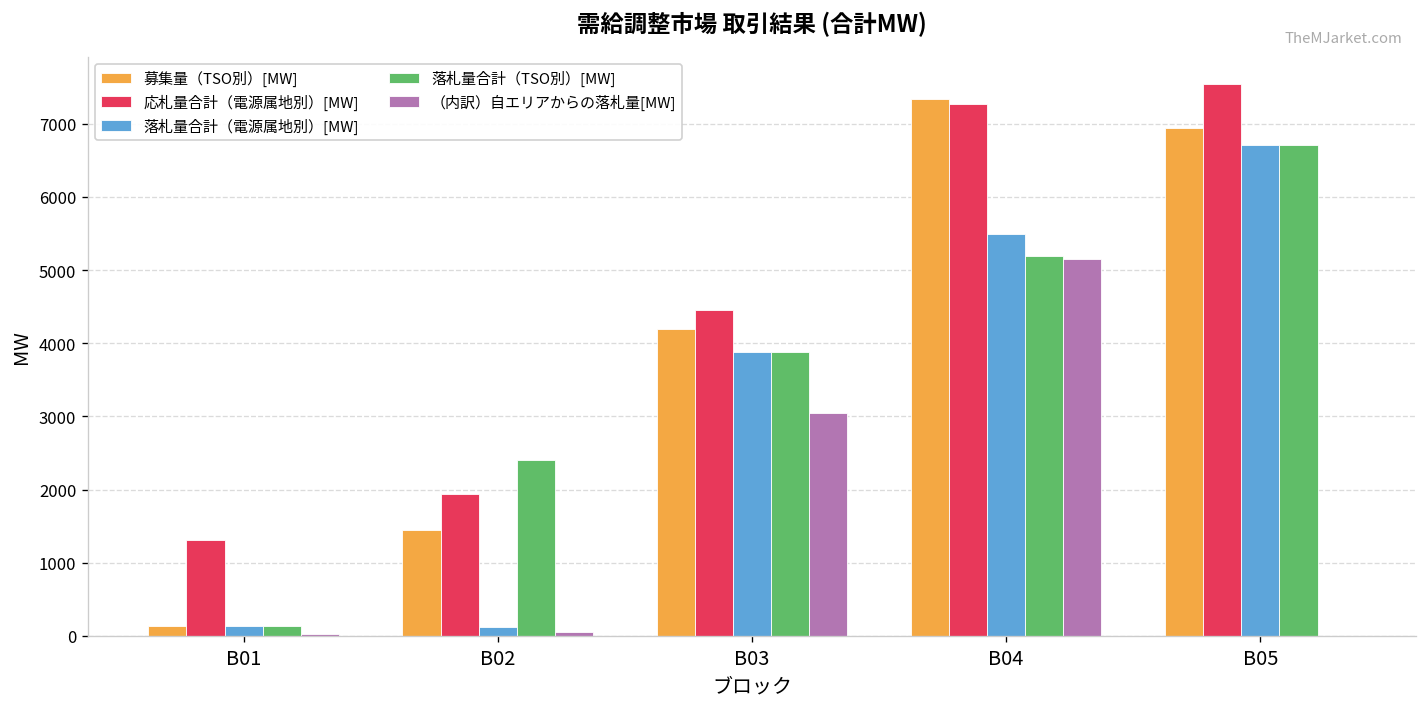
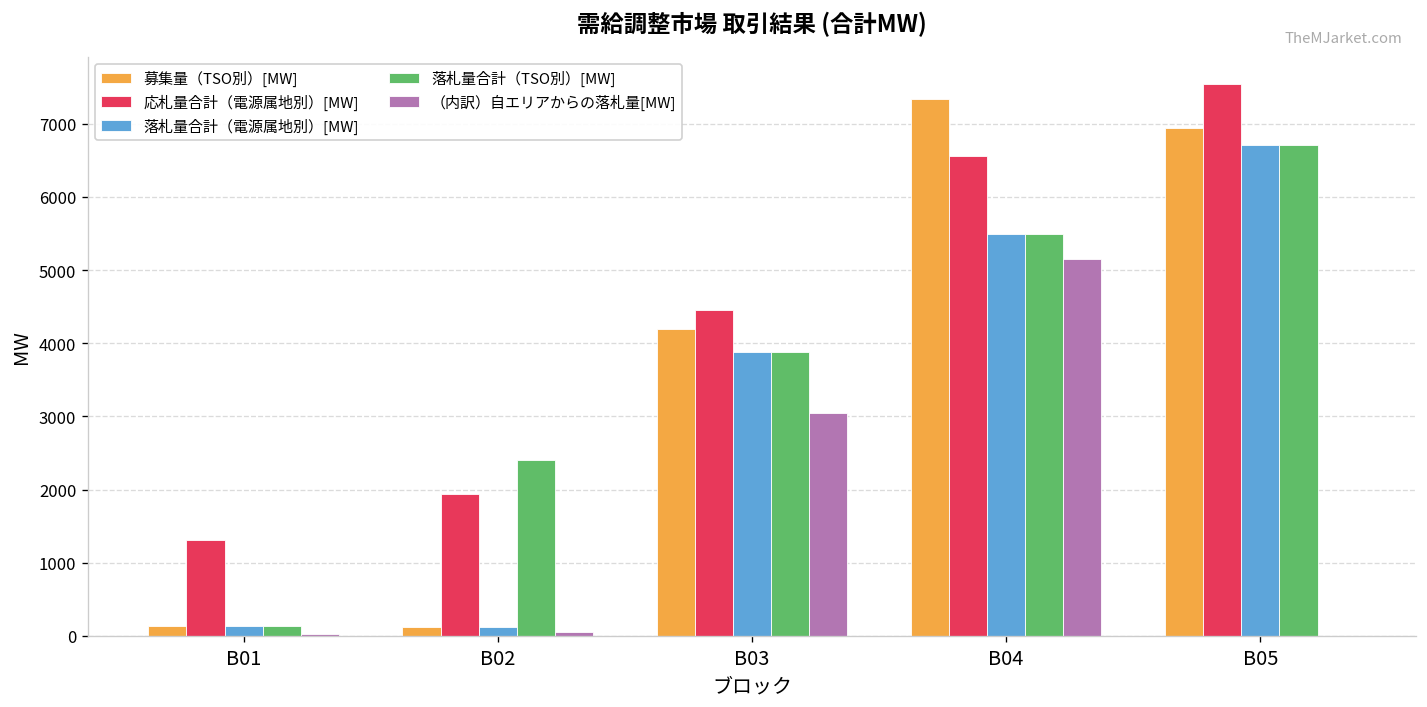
募集量（TSO別）[MW], B02: 1400 -> 100
応札量合計（電源属地別）[MW], B04: 7300 -> 6600
落札量合計（TSO別）[MW], B04: 5200 -> 5500
